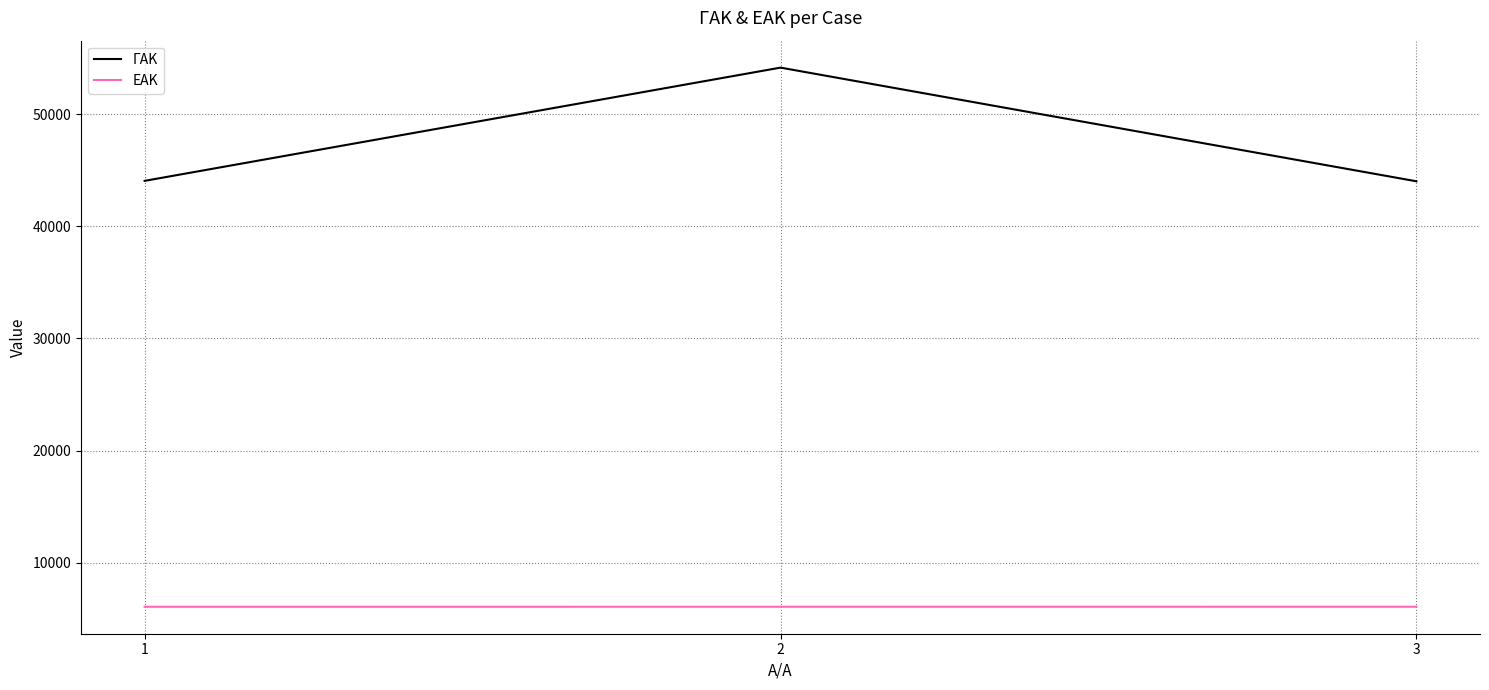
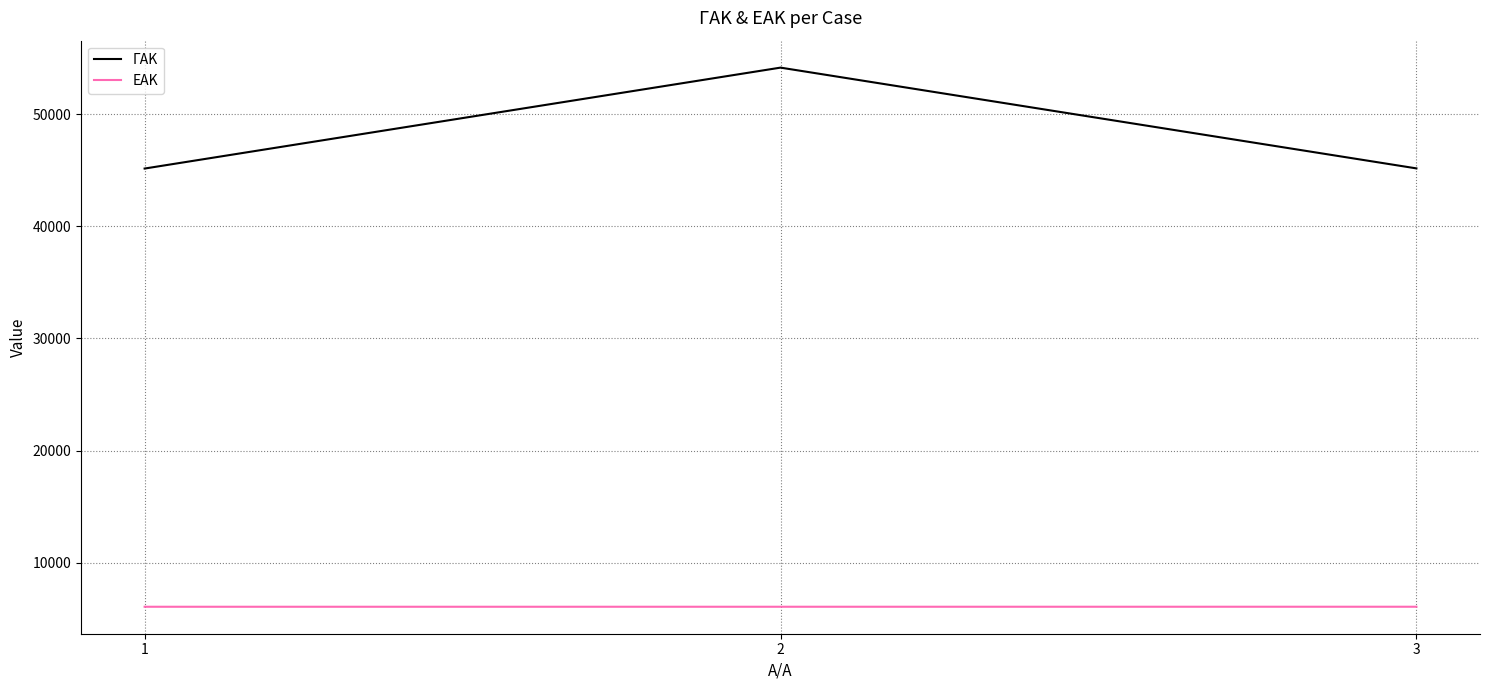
ΓΑΚ, 1: 44100 -> 45200
ΓΑΚ, 3: 44000 -> 45200
